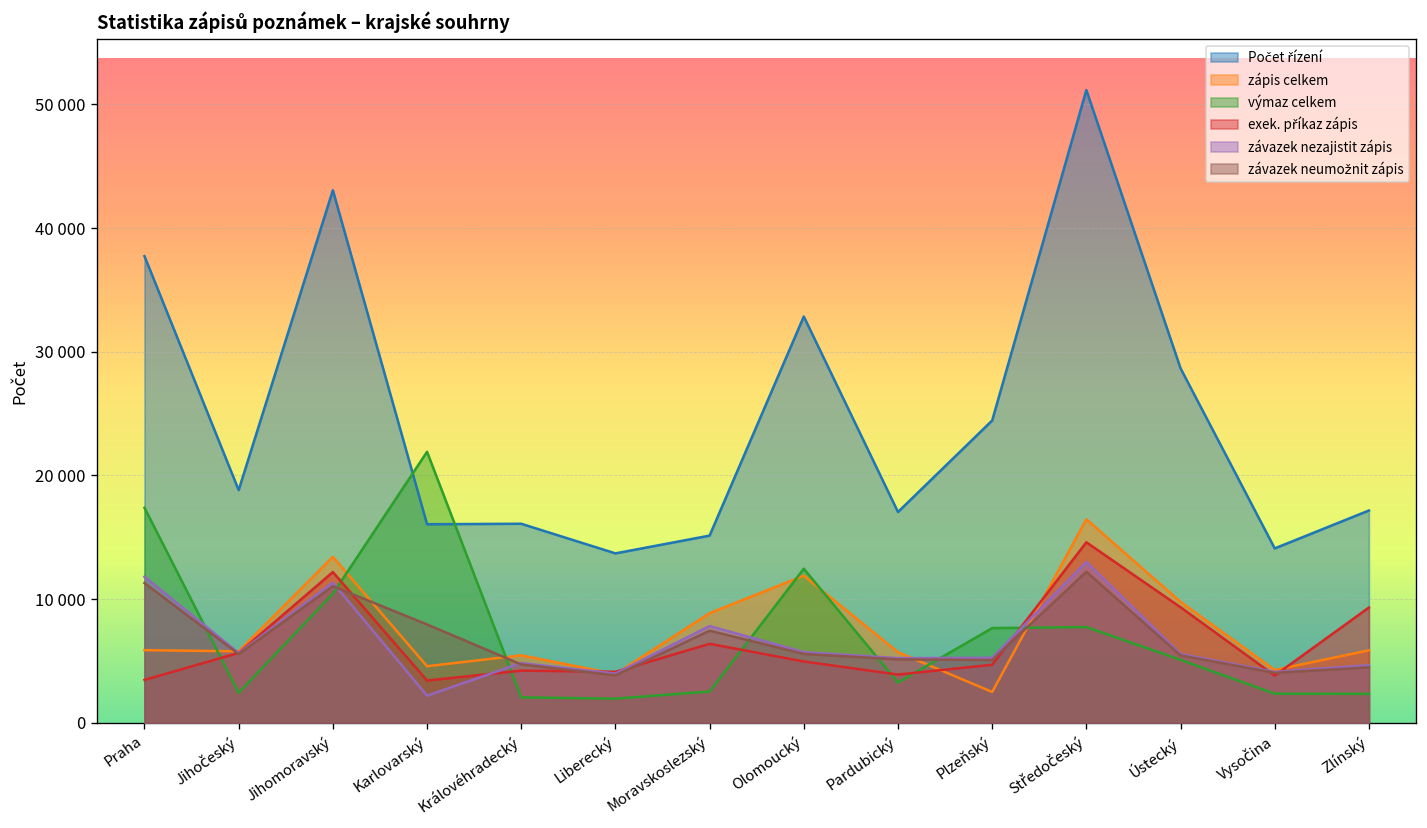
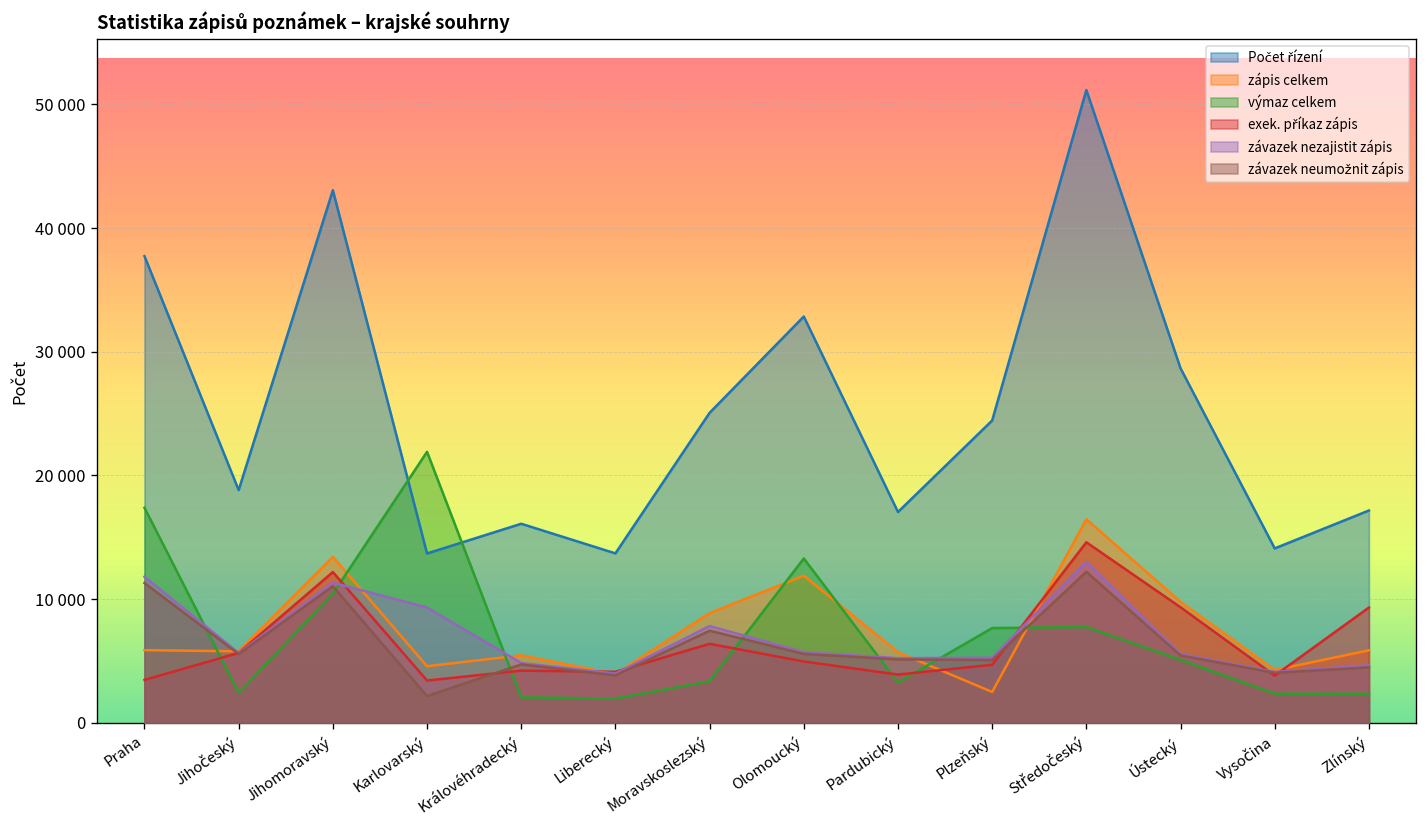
Počet řízení, Karlovarský: 16100 -> 13700
závazek nezajistit zápis, Karlovarský: 2200 -> 9300
závazek neumožnit zápis, Karlovarský: 8000 -> 2200
Počet řízení, Moravskoslezský: 15100 -> 25100
výmaz celkem, Moravskoslezský: 2500 -> 3400
výmaz celkem, Olomoucký: 12500 -> 13300
